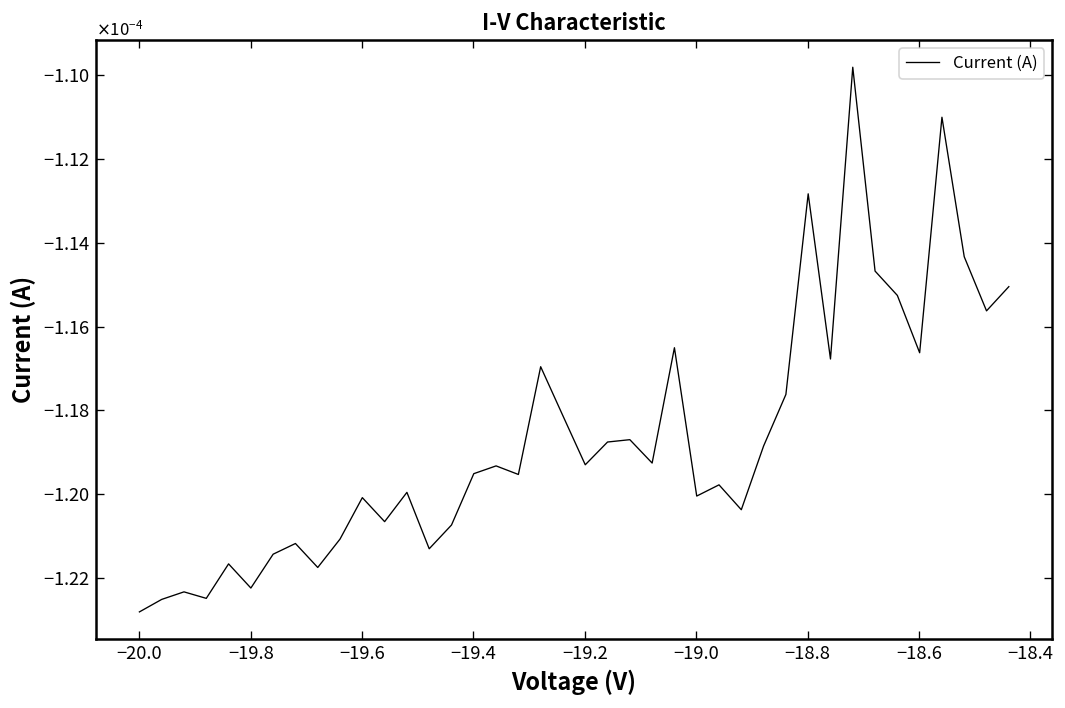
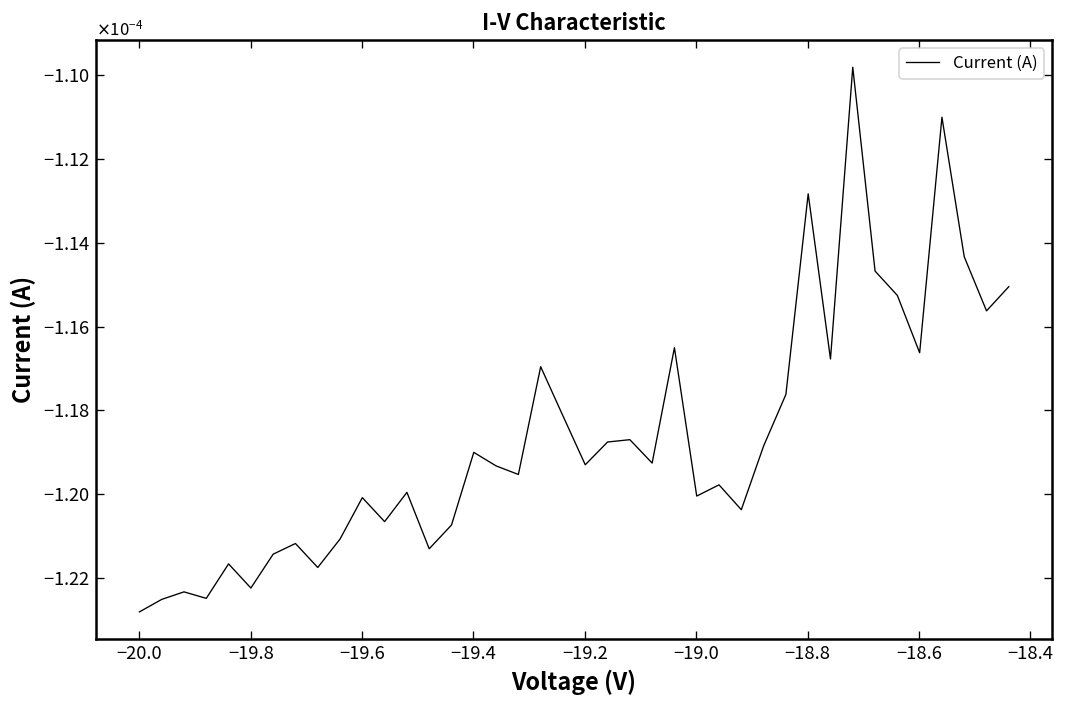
−19.4: -0.0001195 -> -0.0001190
